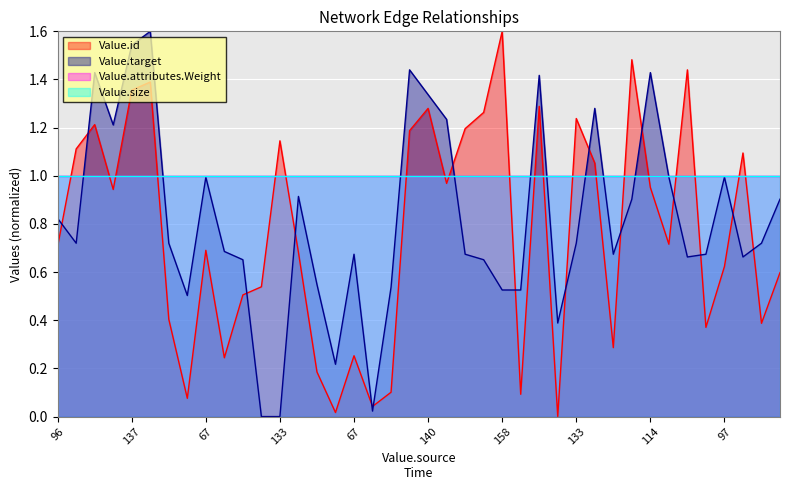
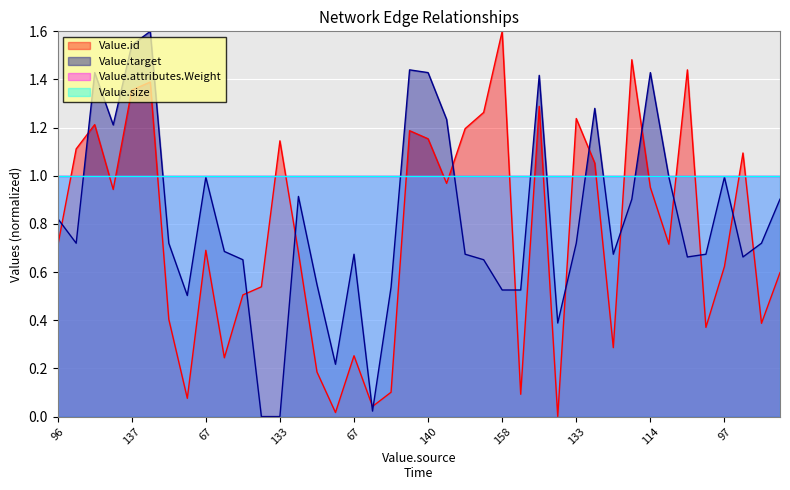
Value.id, 140: 1.28 -> 1.15
Value.target, 140: 1.34 -> 1.43
